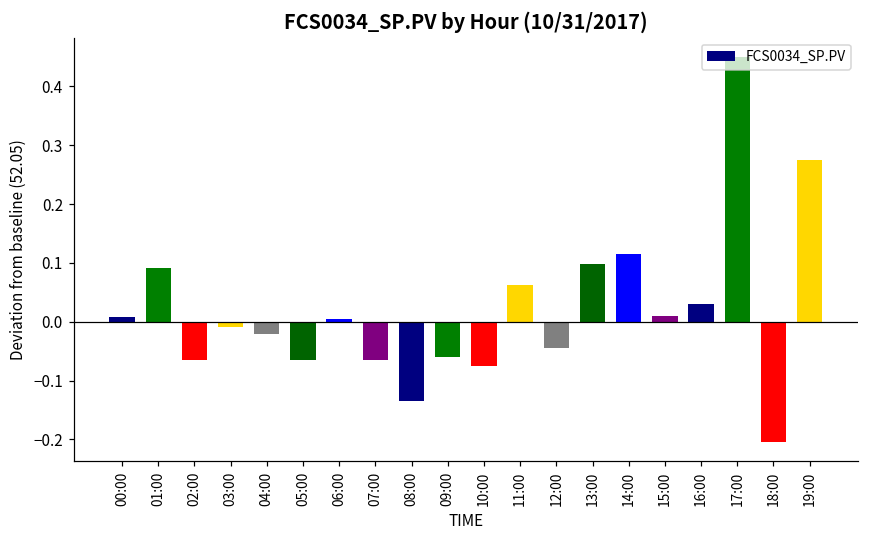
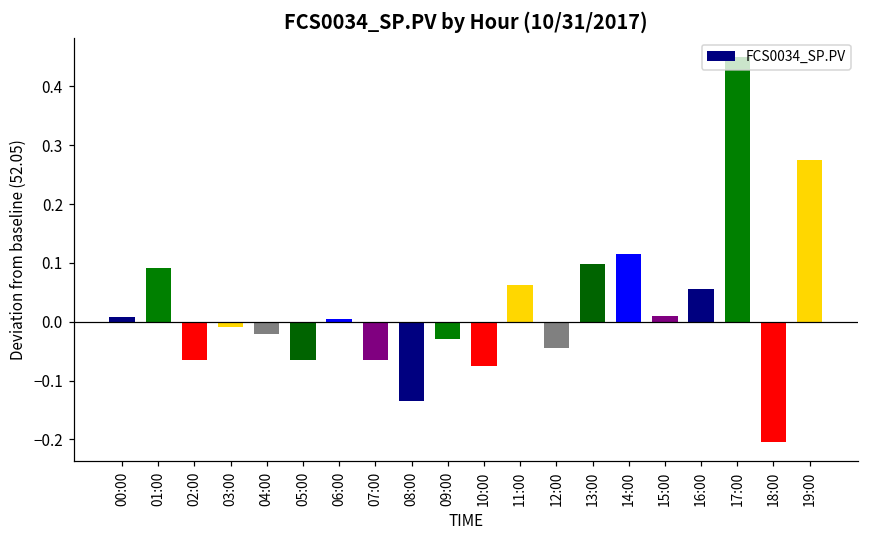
09:00: -0.06 -> -0.03
16:00: 0.03 -> 0.06
